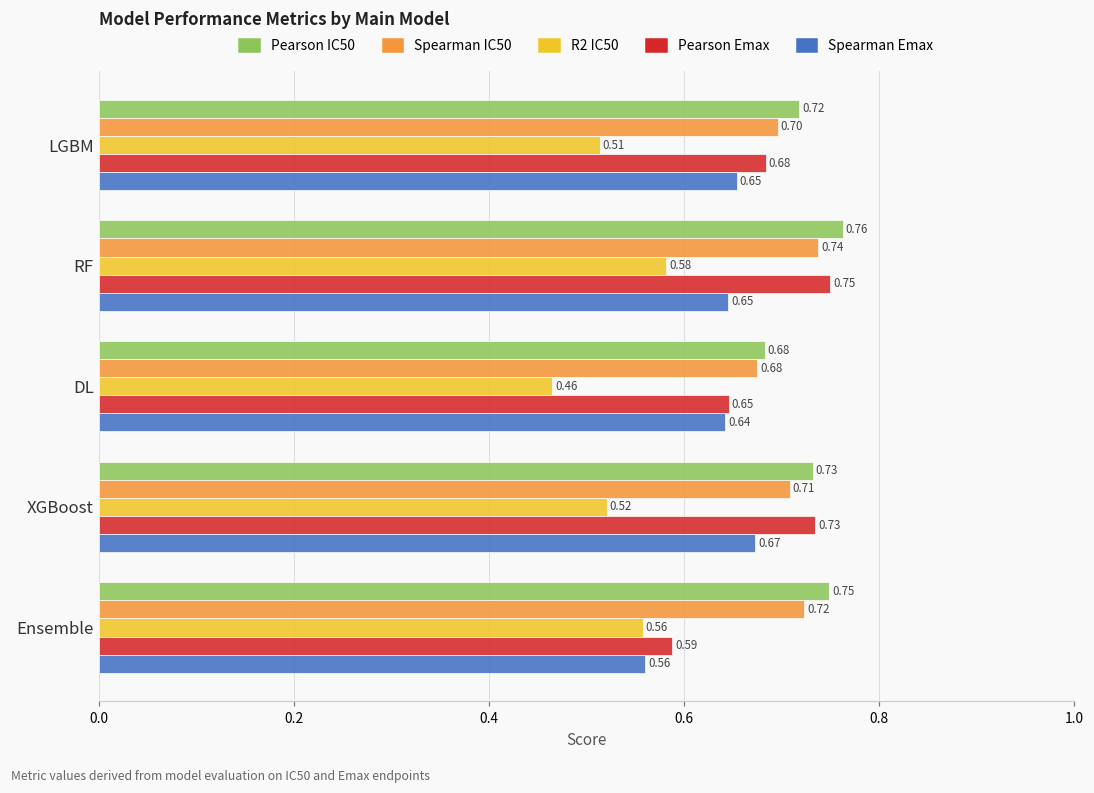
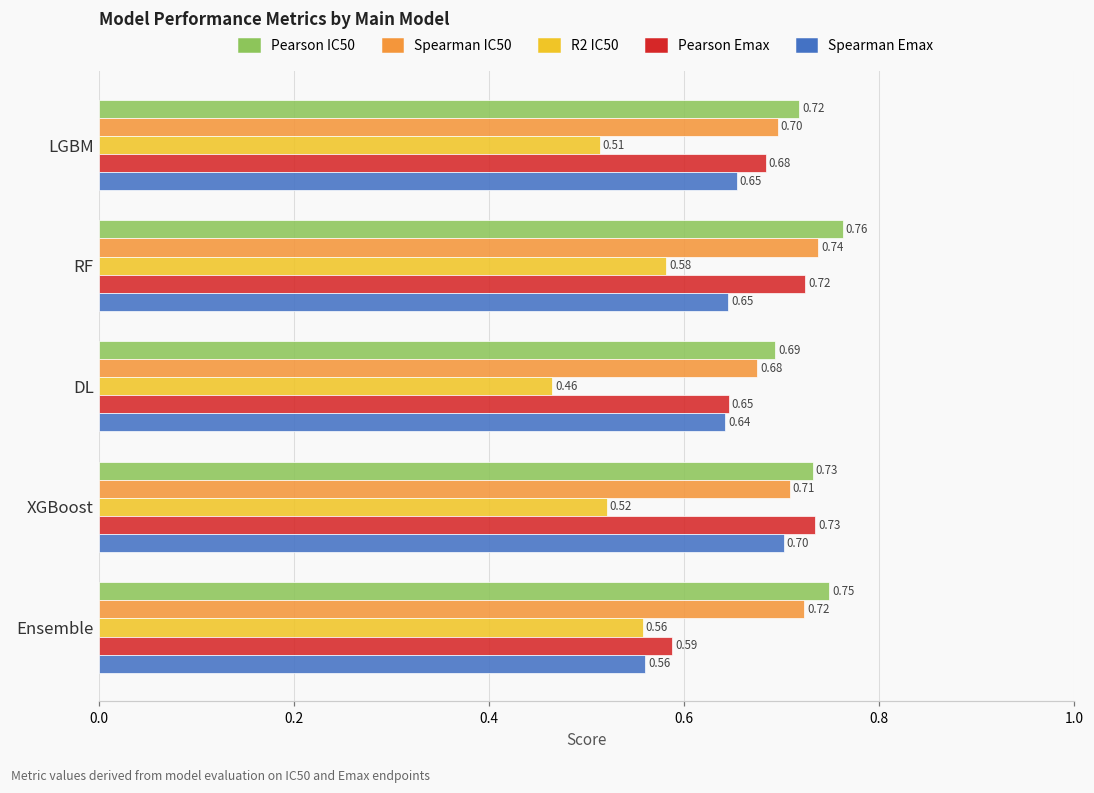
Pearson Emax, RF: 0.75 -> 0.72
Pearson IC50, DL: 0.68 -> 0.69
Spearman Emax, XGBoost: 0.67 -> 0.70
